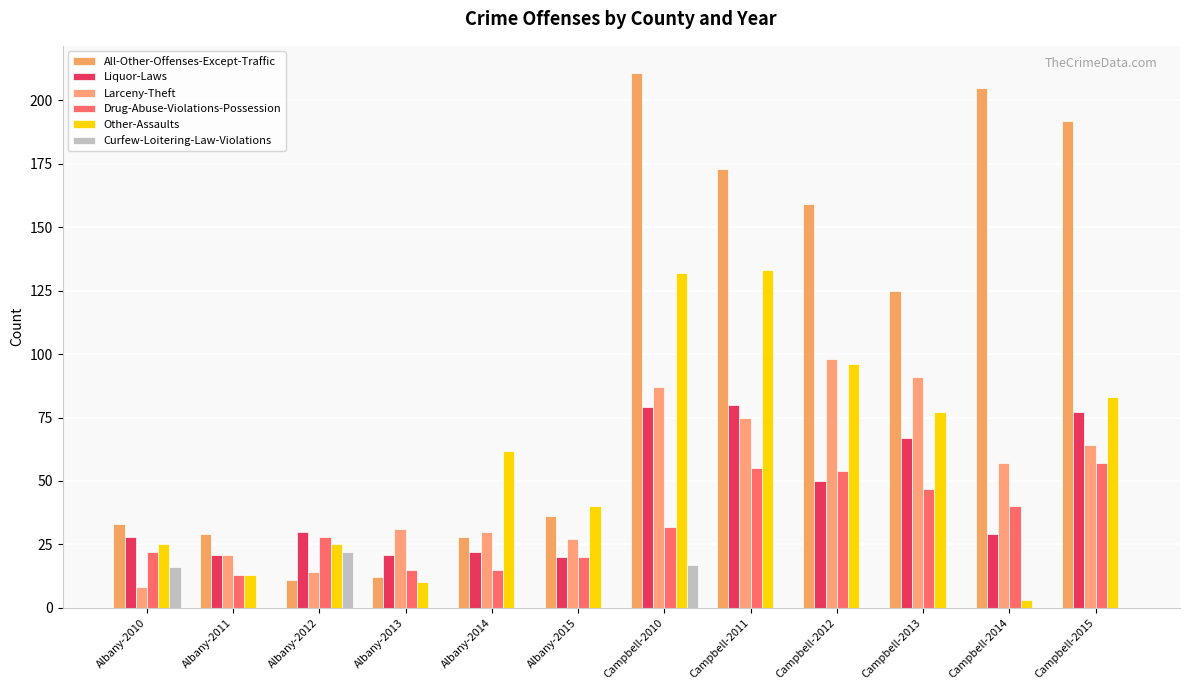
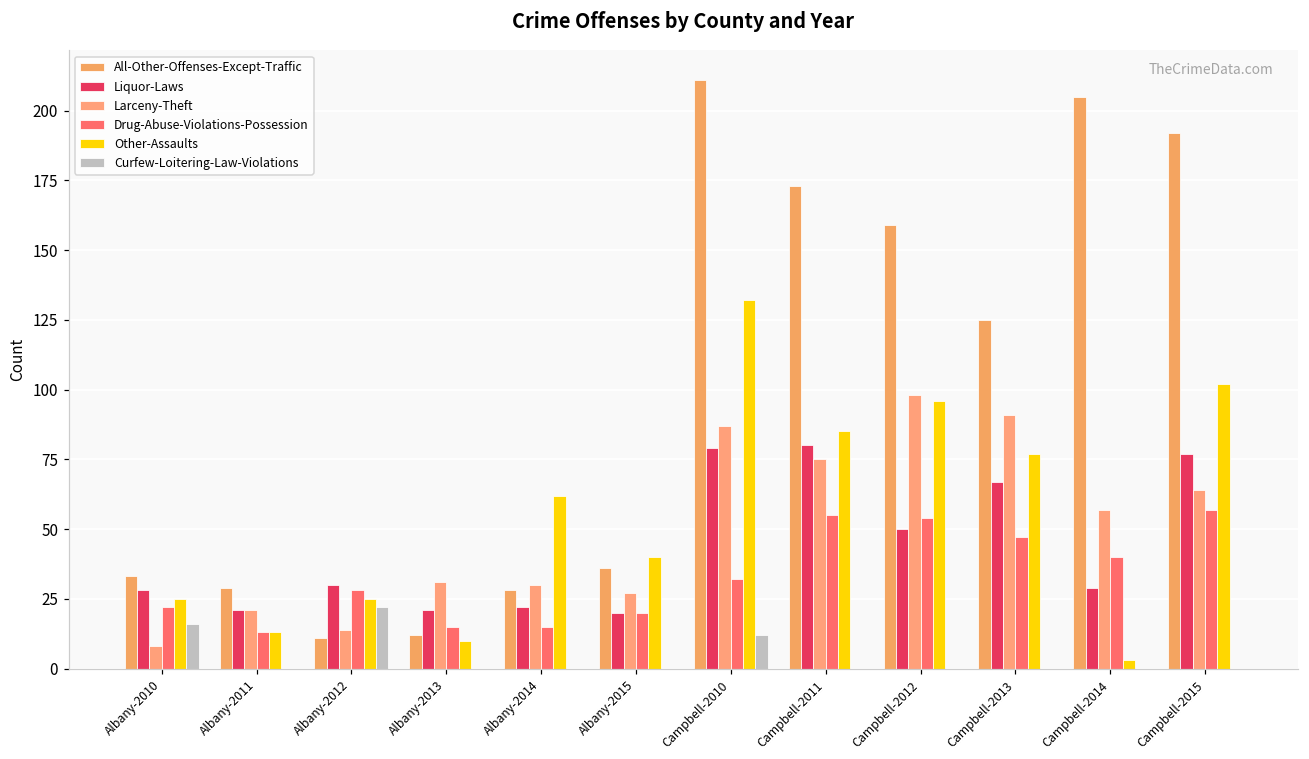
Curfew-Loitering-Law-Violations, Campbell-2010: 17 -> 12
Other-Assaults, Campbell-2011: 133 -> 85
Other-Assaults, Campbell-2015: 83 -> 102
